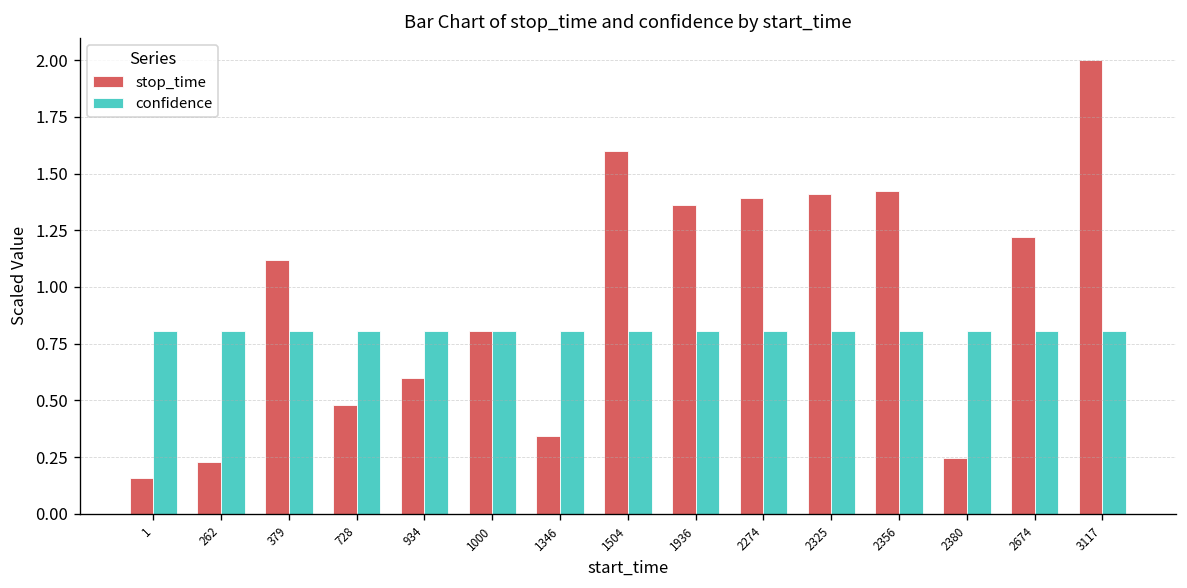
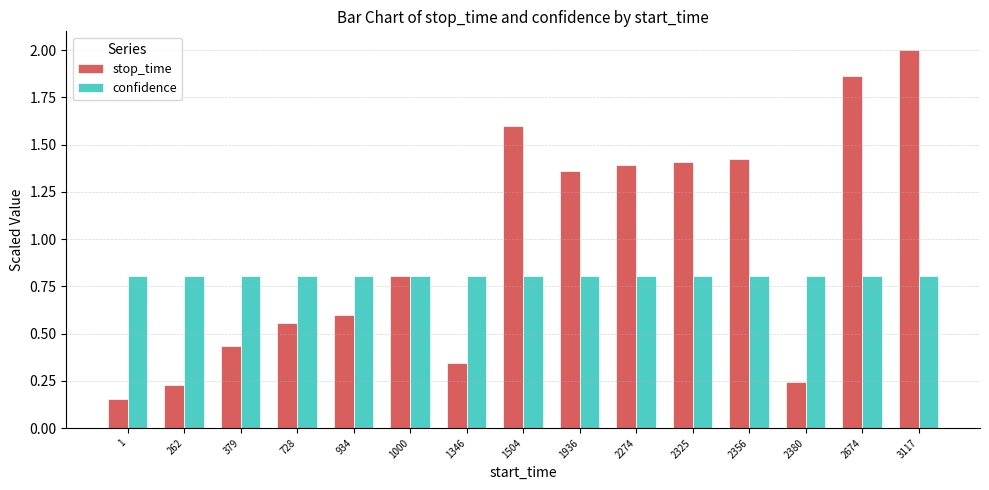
stop_time, 379: 1.12 -> 0.44
stop_time, 728: 0.48 -> 0.56
stop_time, 2674: 1.22 -> 1.87
